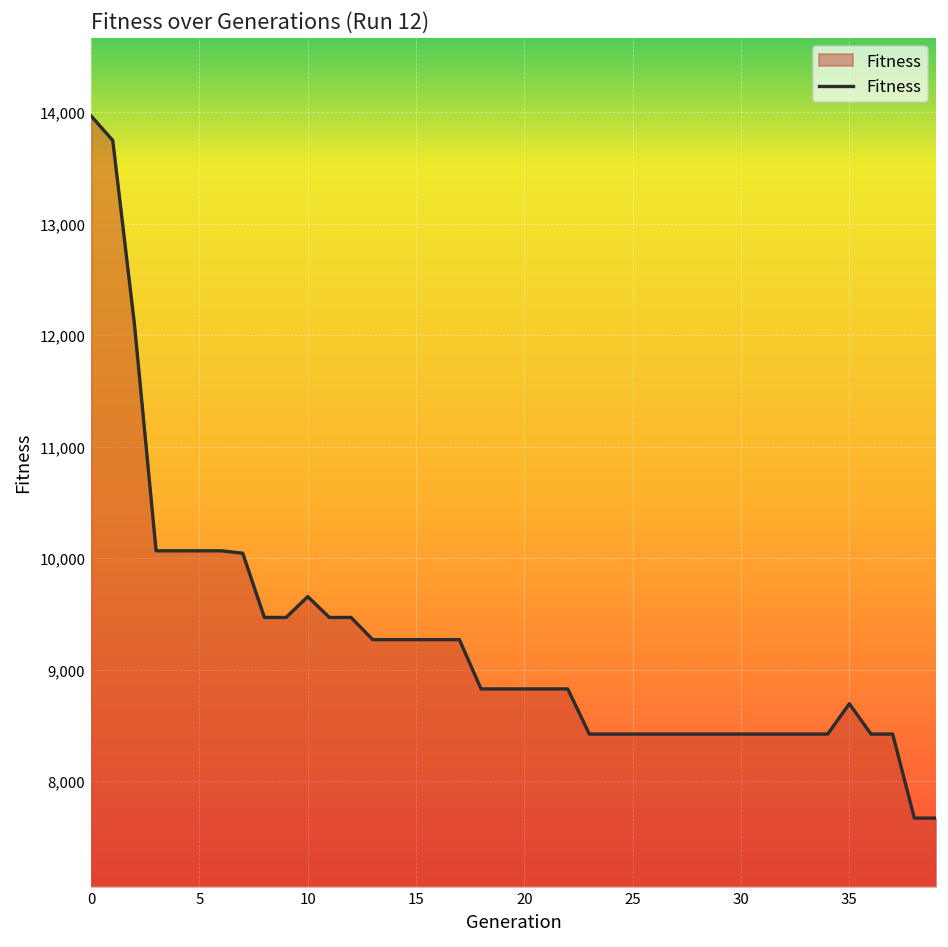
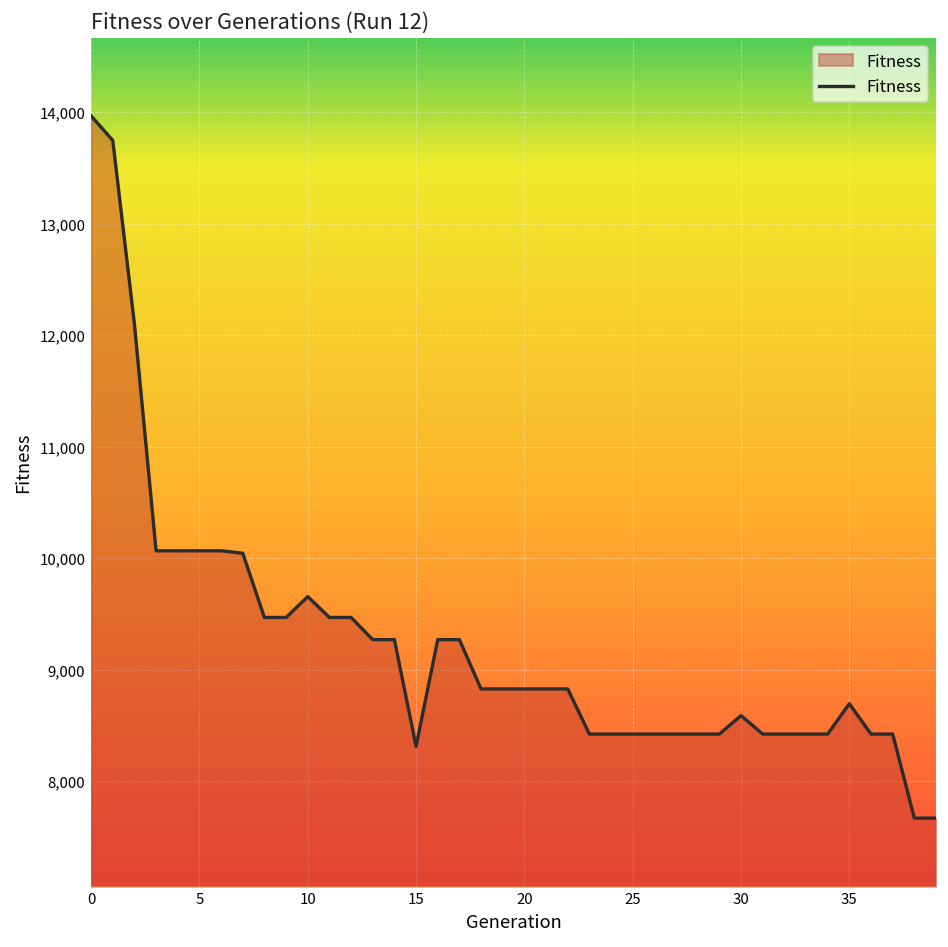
15: 9,300 -> 8,300
30: 8,400 -> 8,600
